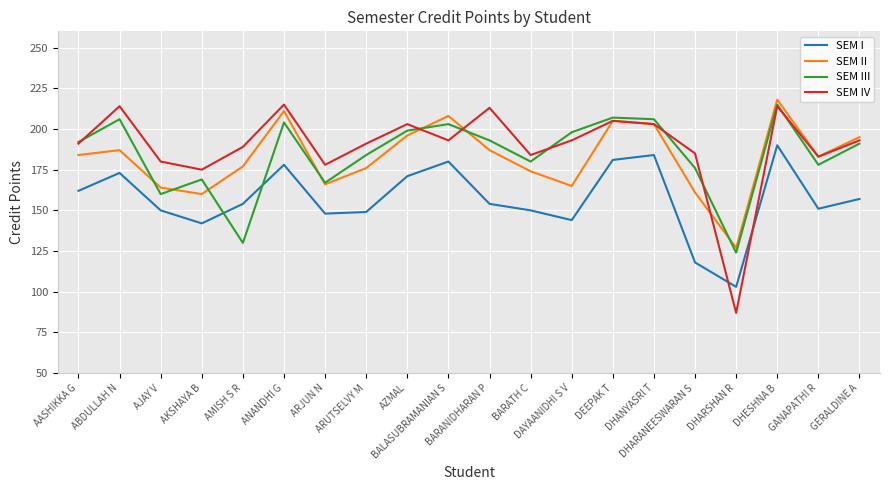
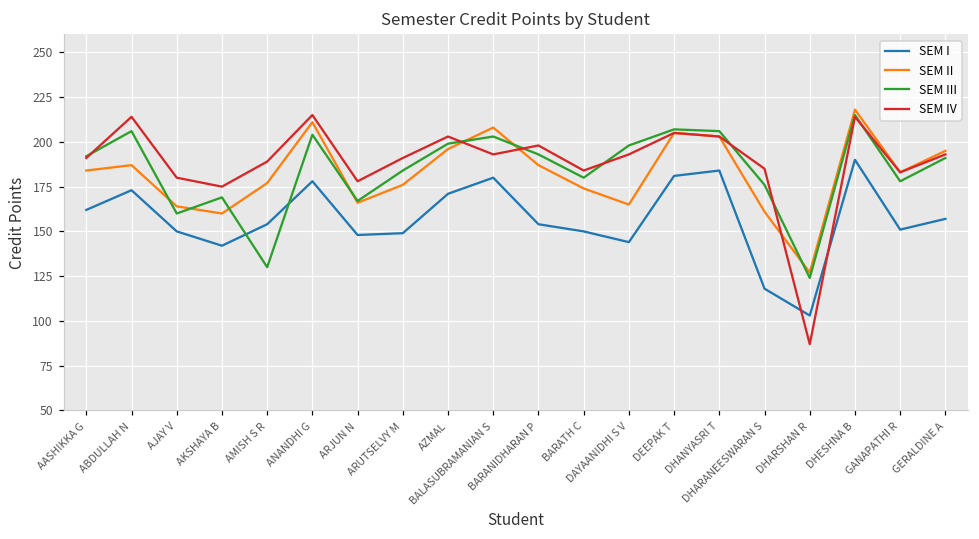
SEM IV, BARANIDHARAN P: 213 -> 198
